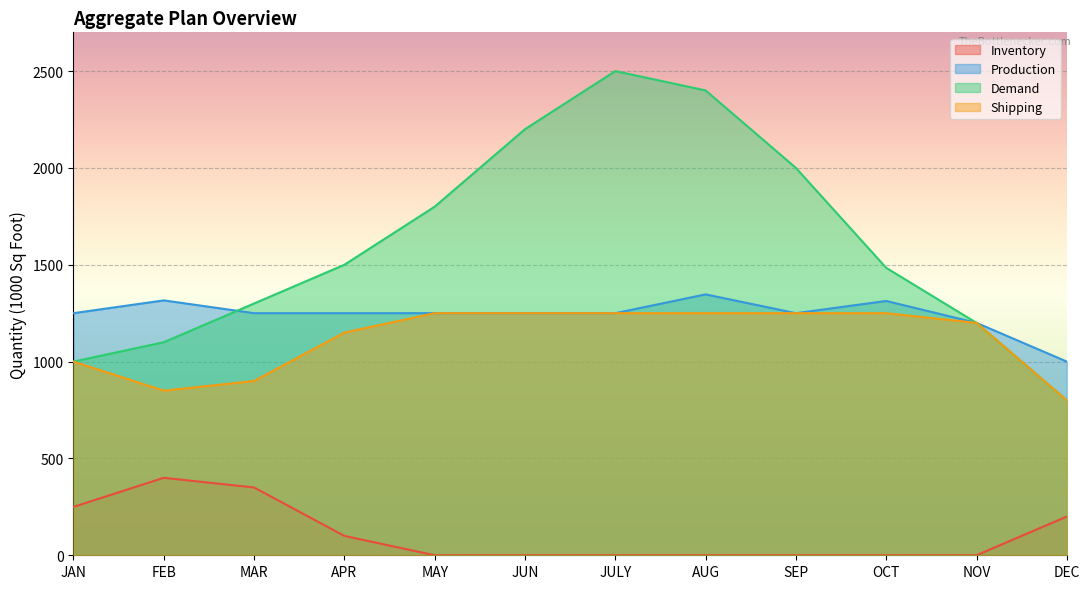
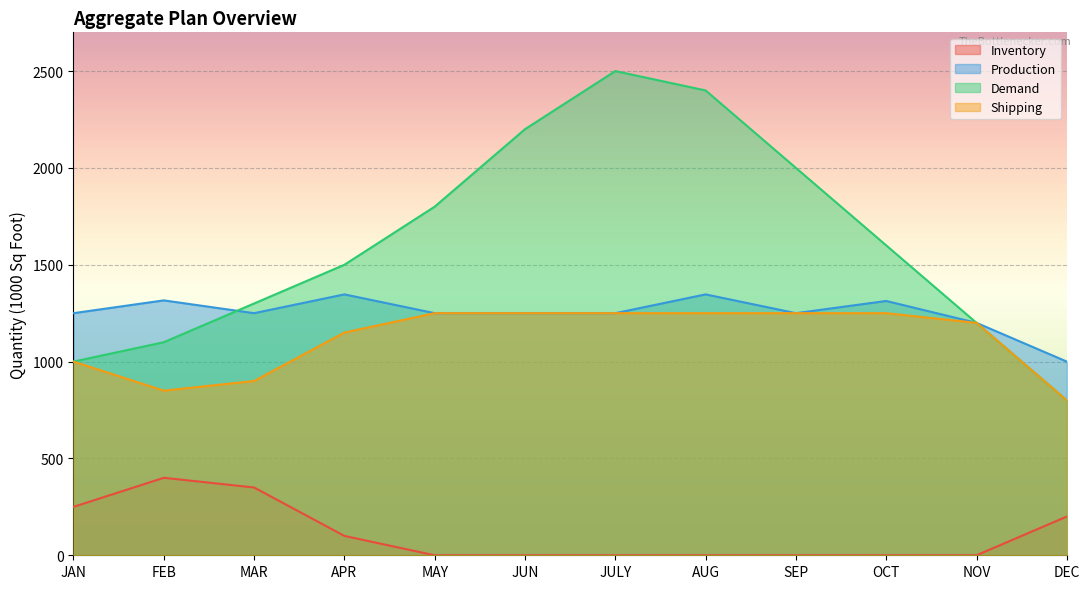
Production, APR: 1250 -> 1350
Demand, OCT: 1480 -> 1600
